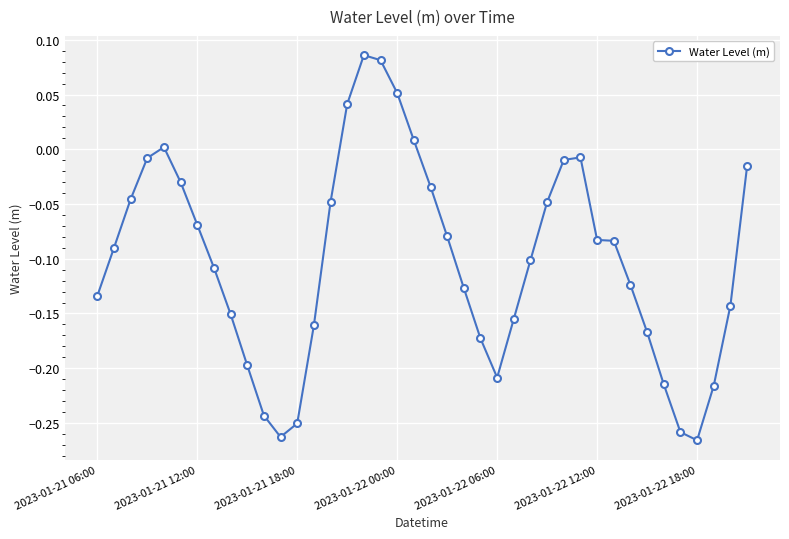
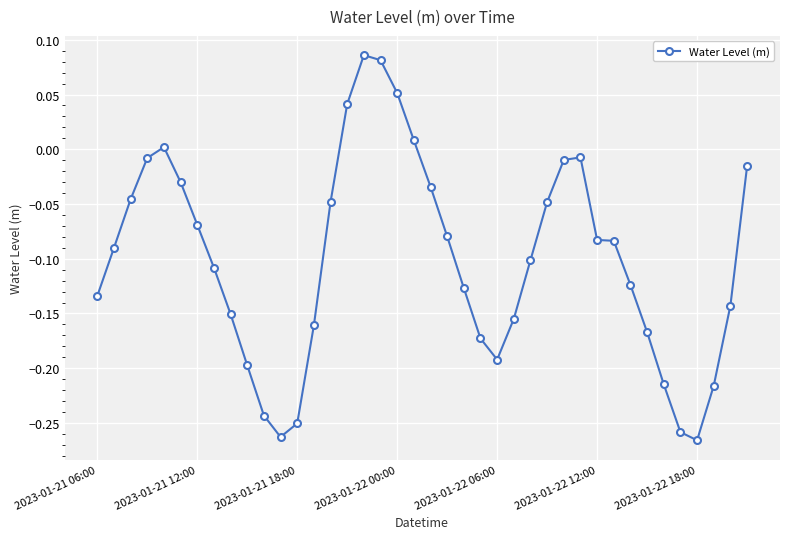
2023-01-22 06:00: -0.209 -> -0.192
